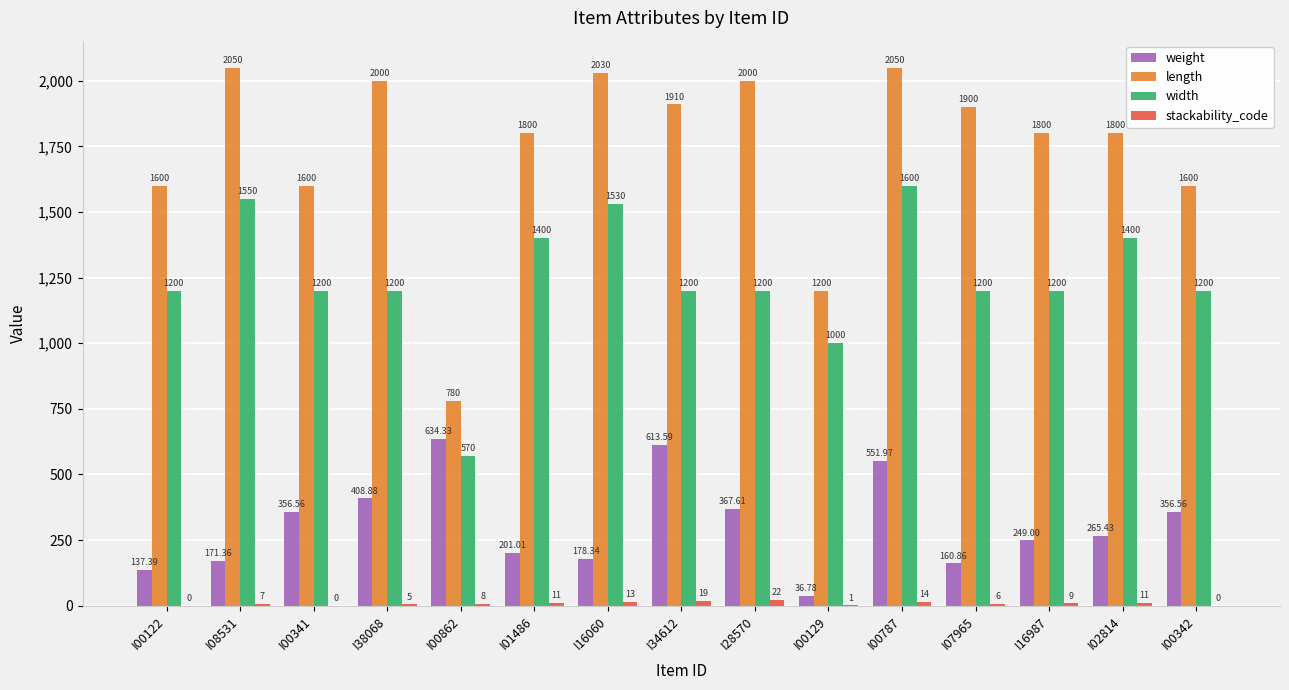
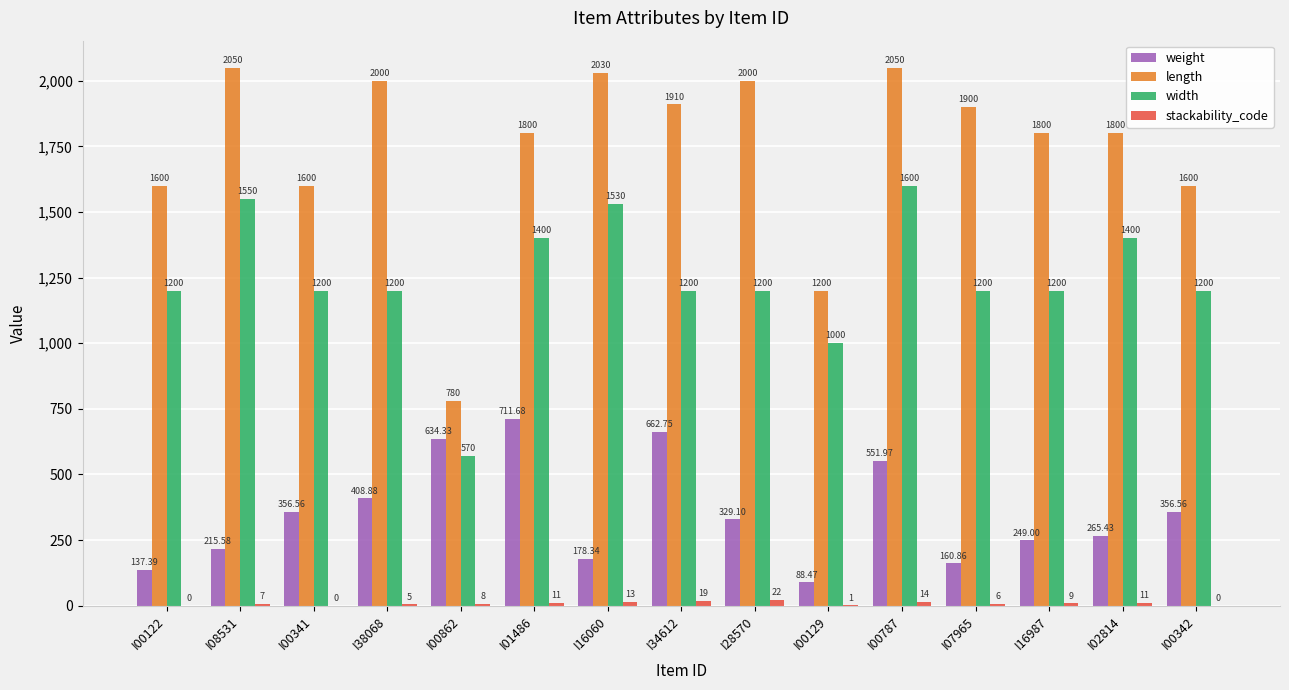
weight, I08531: 171.36 -> 215.58
weight, I01486: 201.01 -> 711.68
weight, I34612: 613.59 -> 662.75
weight, I28570: 367.61 -> 329.10
weight, I00129: 36.78 -> 88.47
